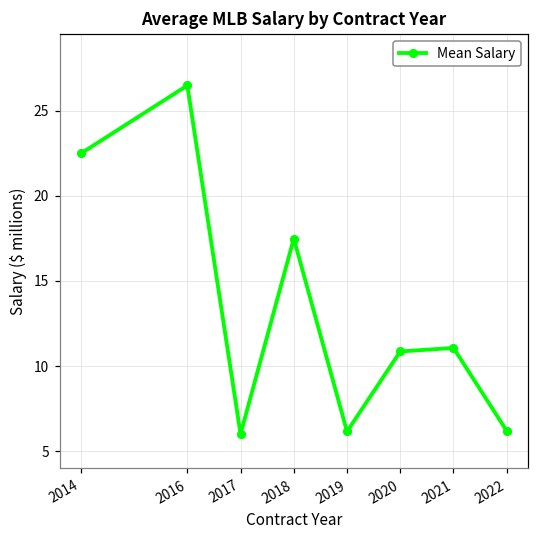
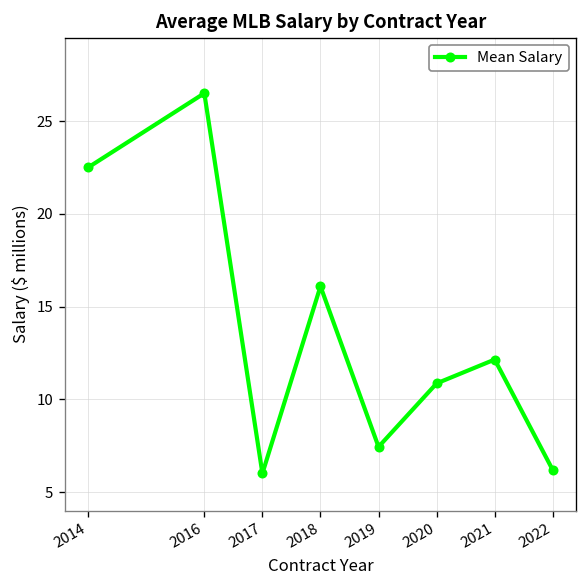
2018: 17.5 -> 16.1
2019: 6.1 -> 7.4
2021: 11.1 -> 12.1
